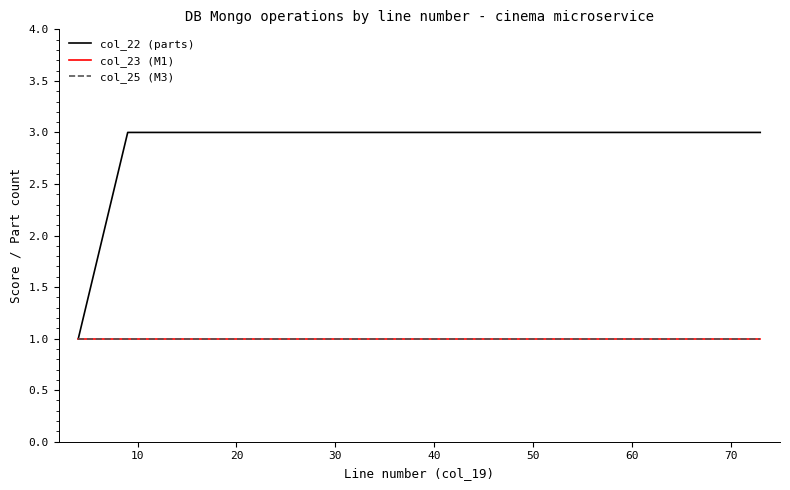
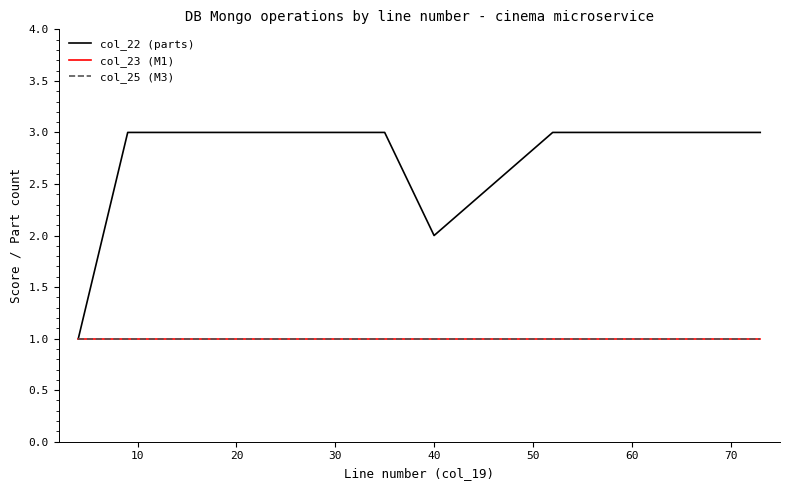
col_22 (parts), 40: 3 -> 2
